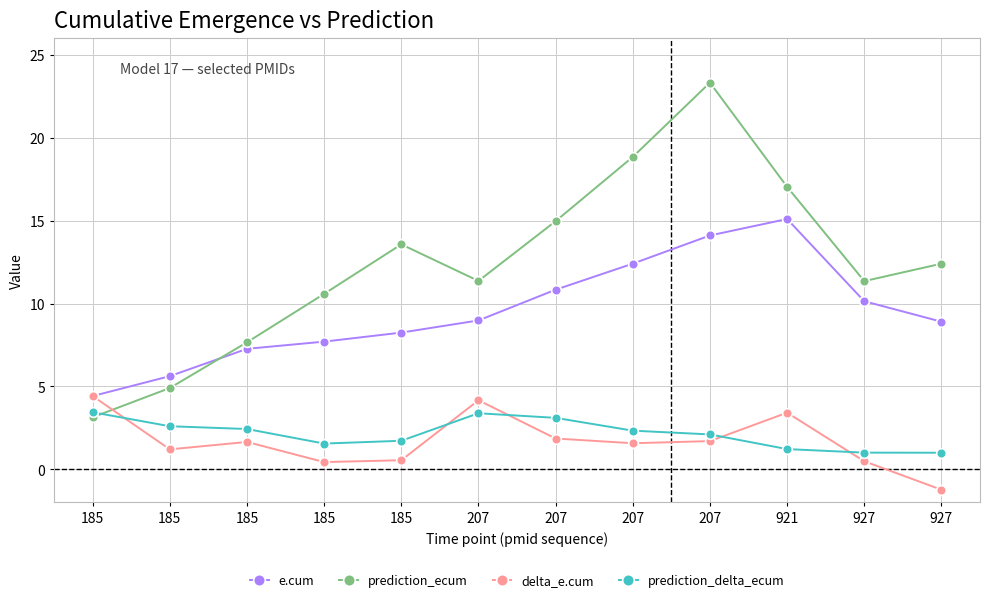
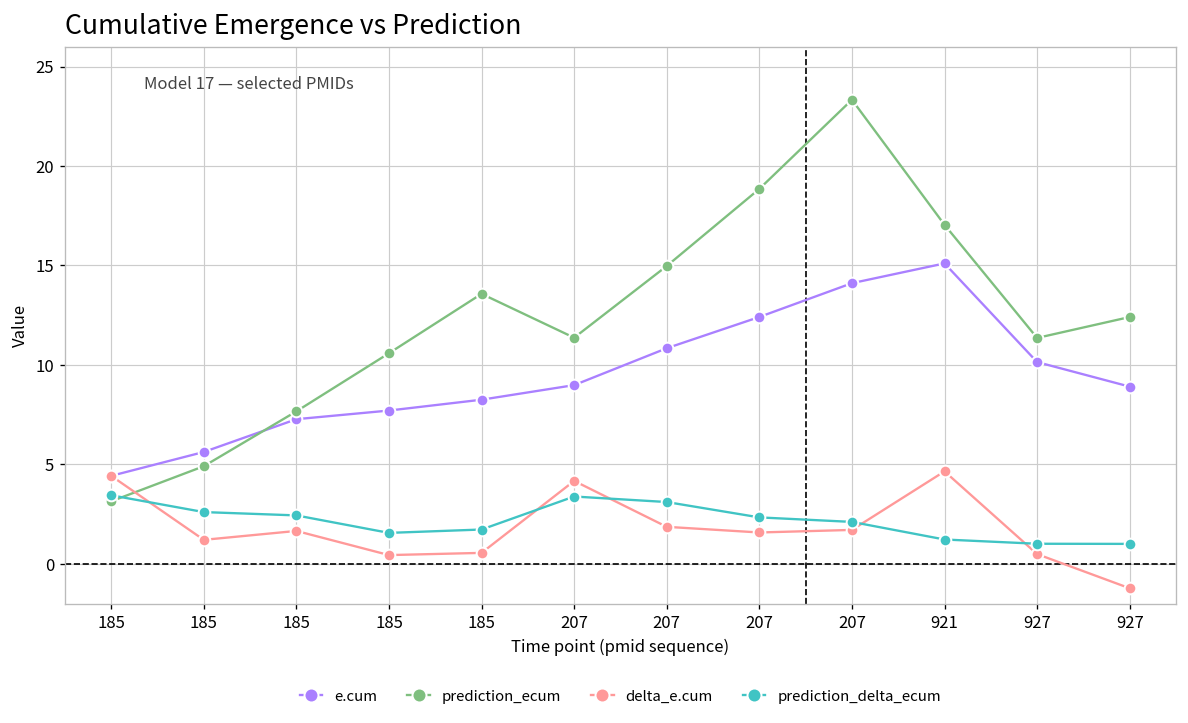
delta_e.cum, 921: 3.4 -> 4.6
